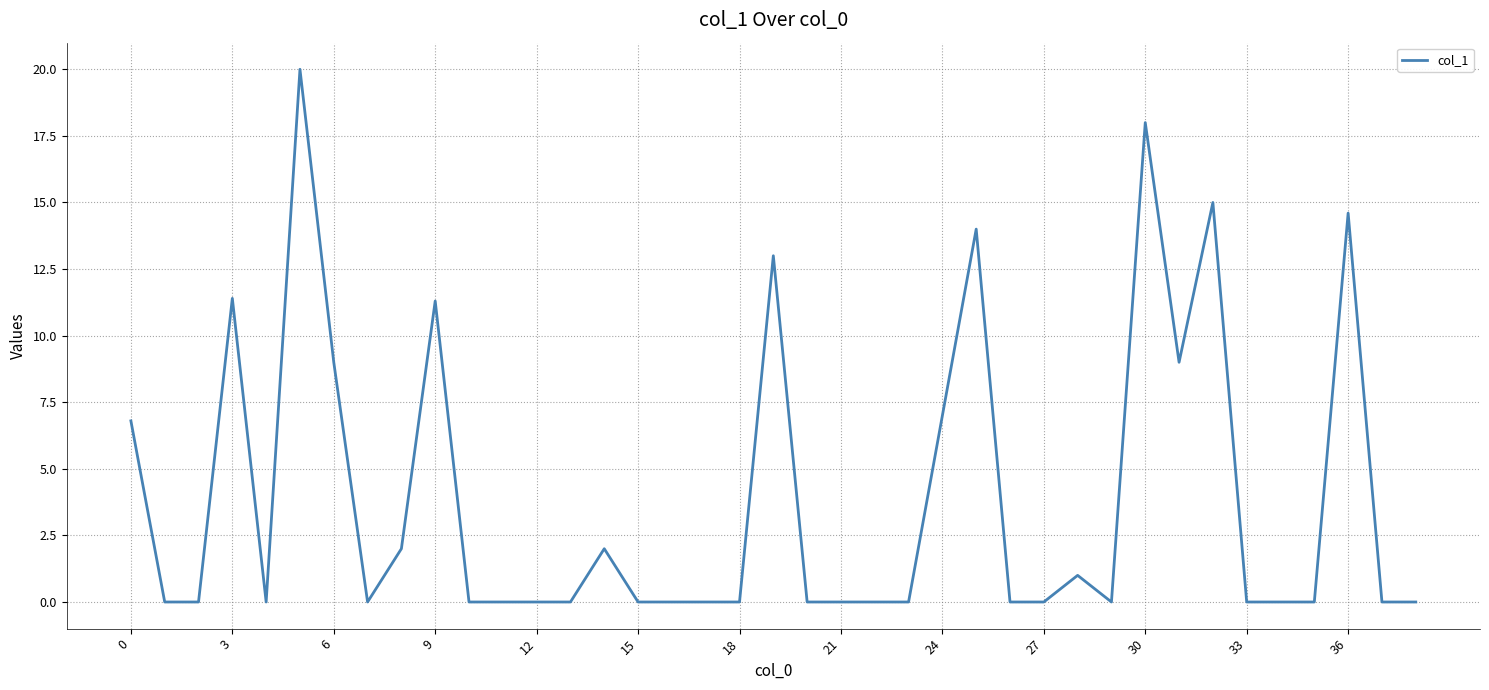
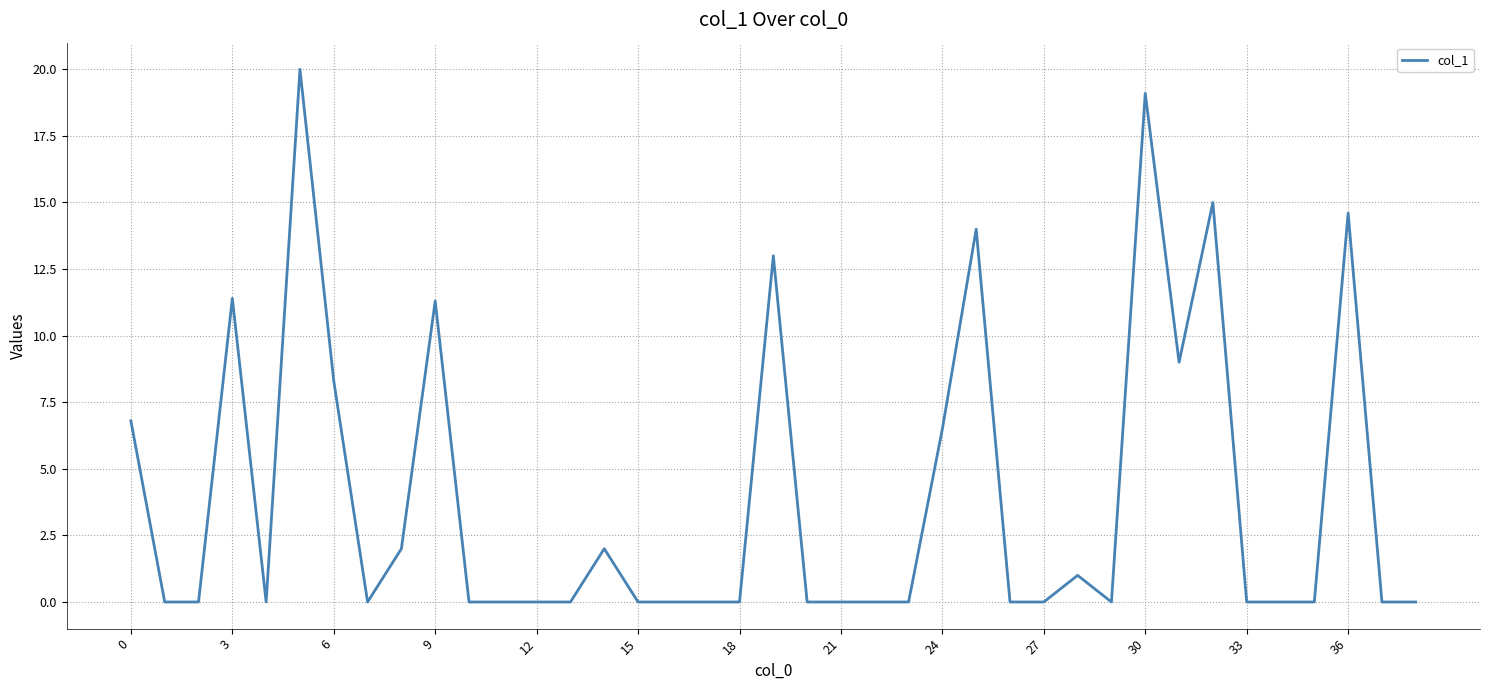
6: 9.0 -> 8.3
24: 7.0 -> 6.5
30: 18.0 -> 19.1
